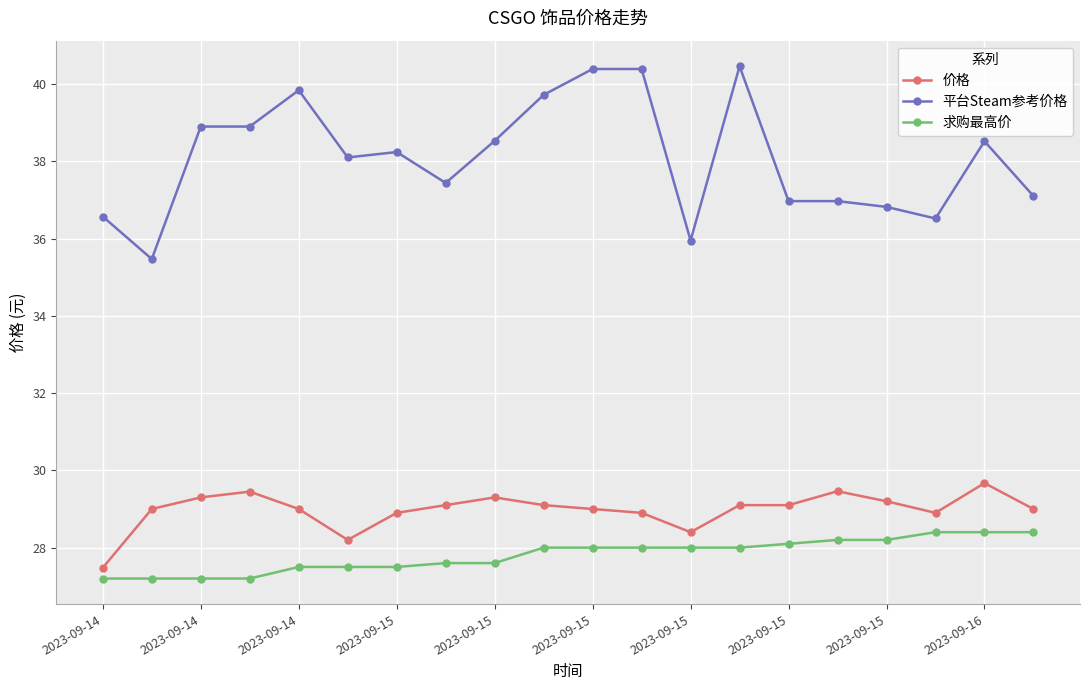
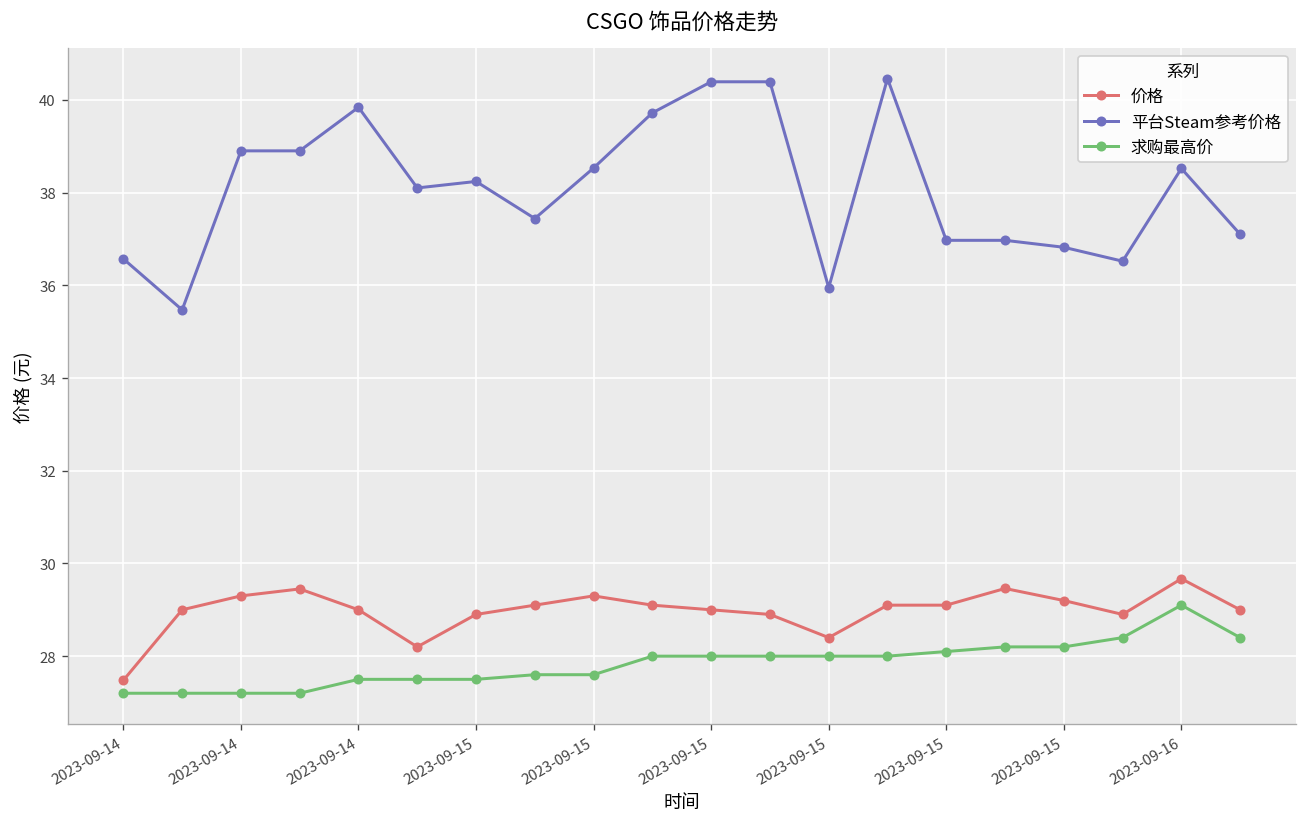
求购最高价, 2023-09-16: 28.4 -> 29.1
